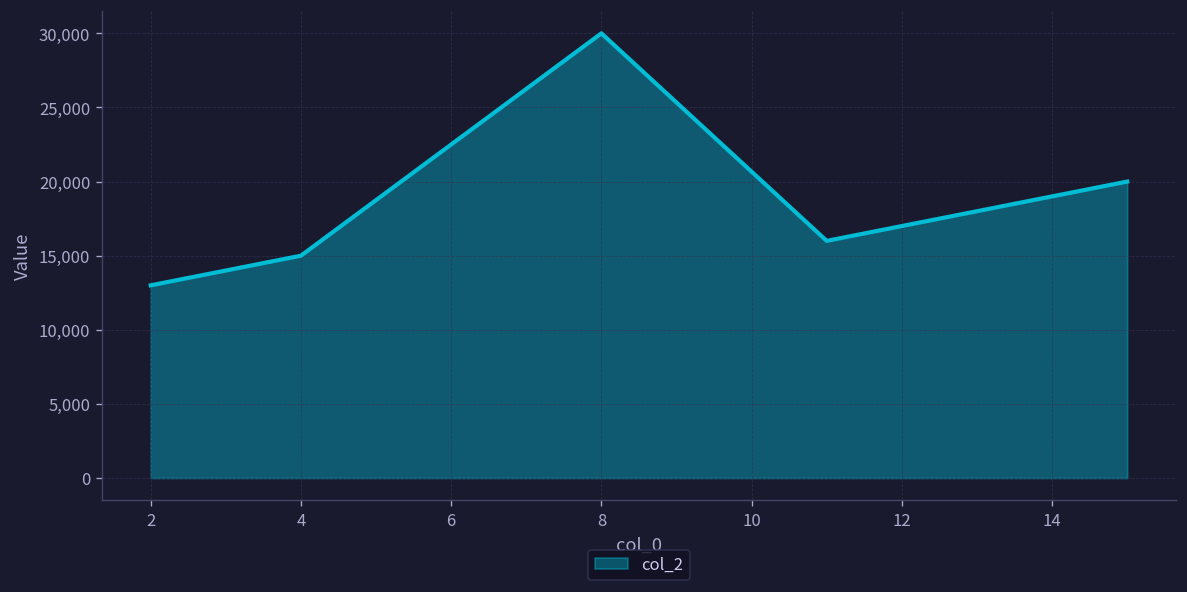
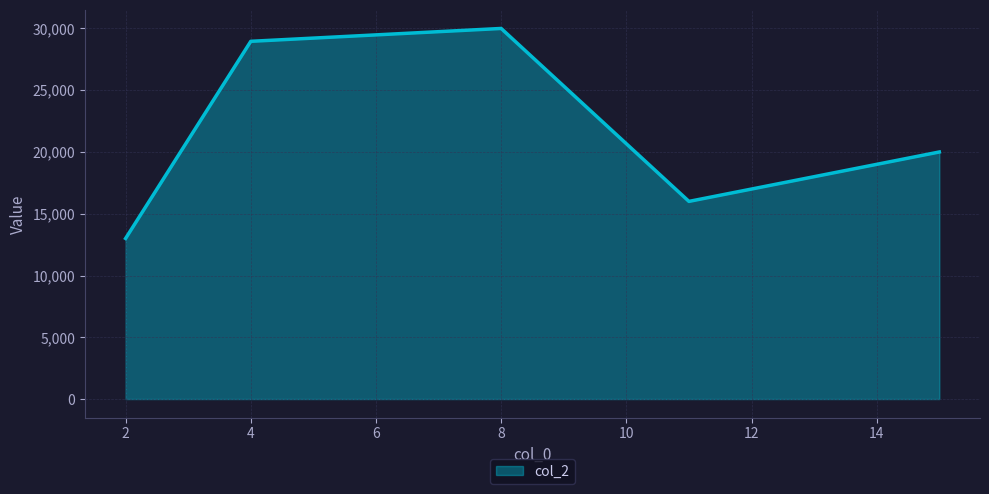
4: 15,000 -> 29,000
